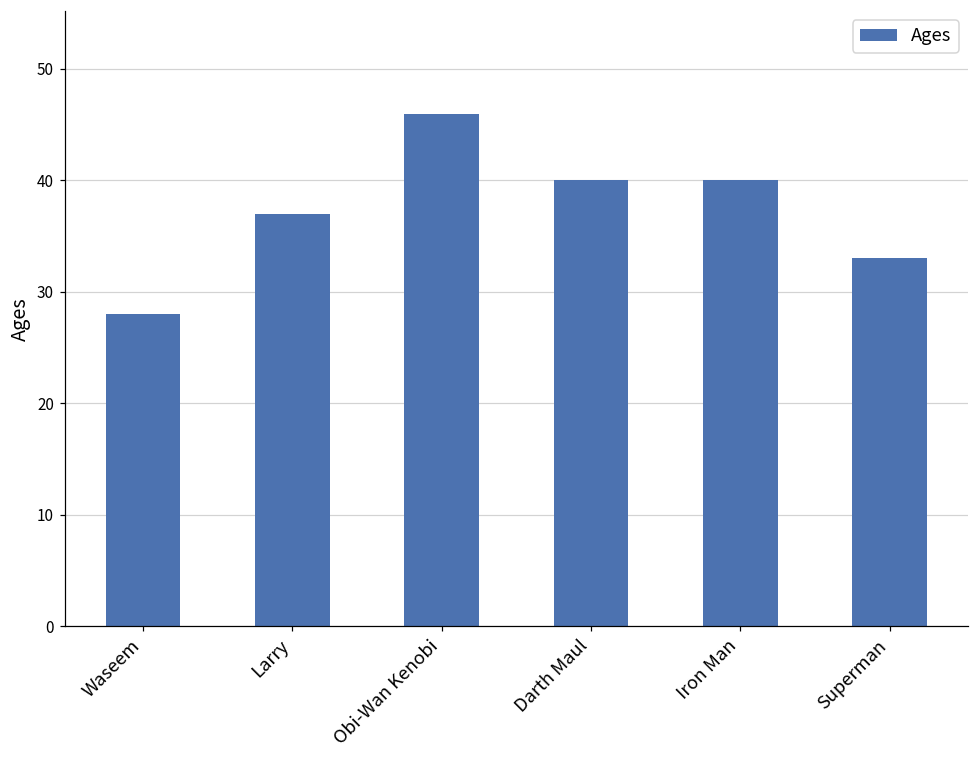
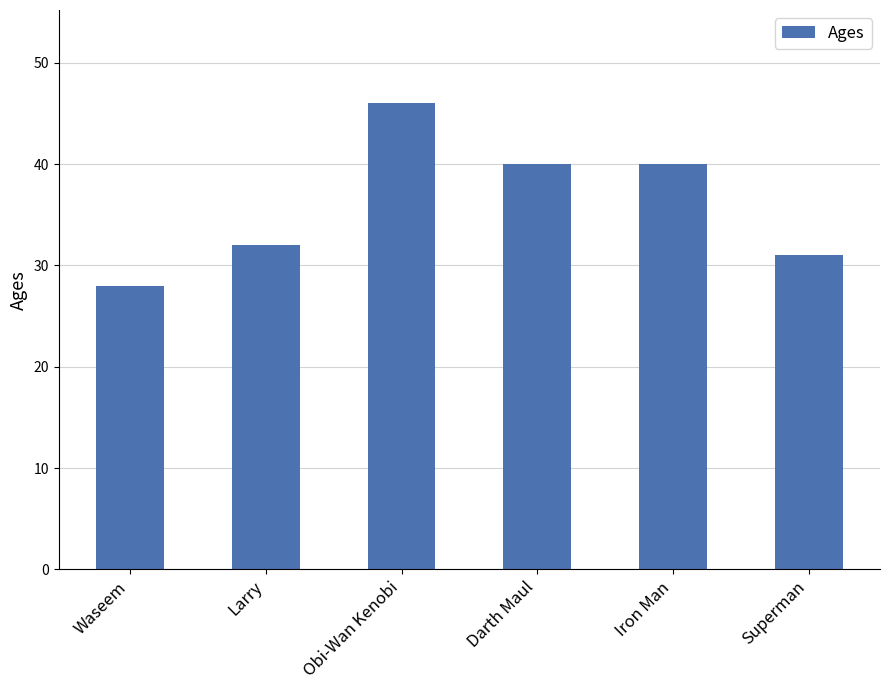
Larry: 37 -> 32
Superman: 33 -> 31
